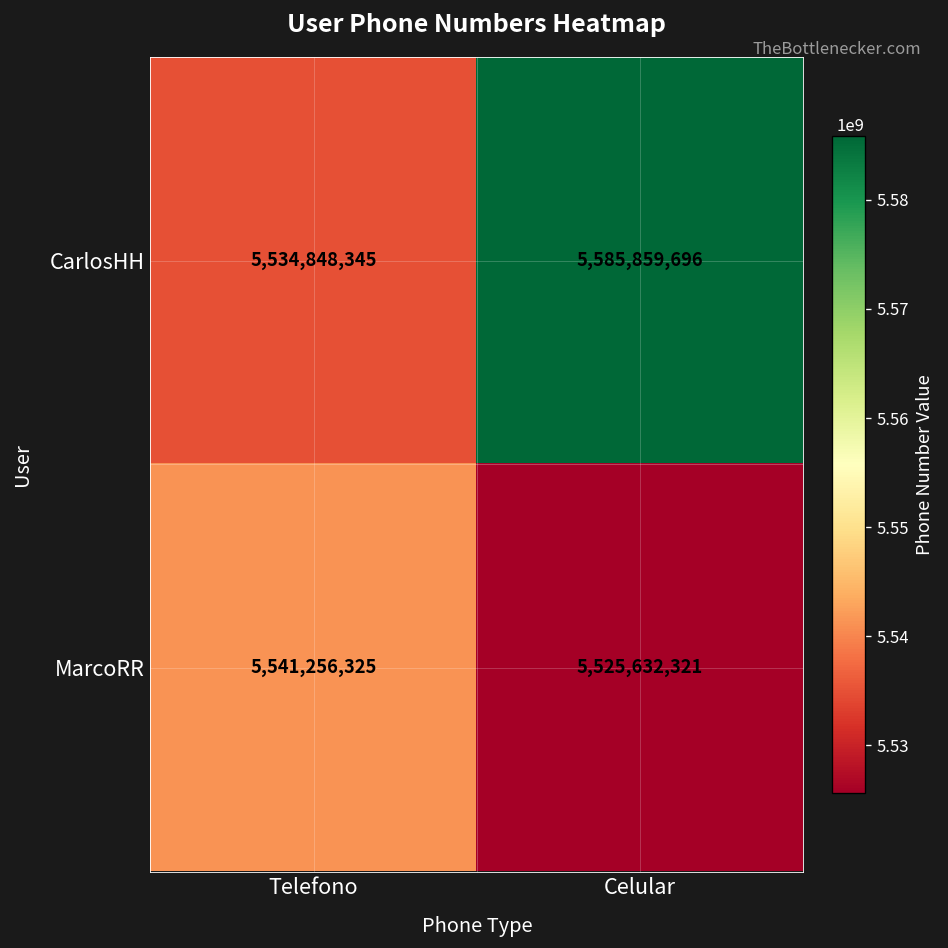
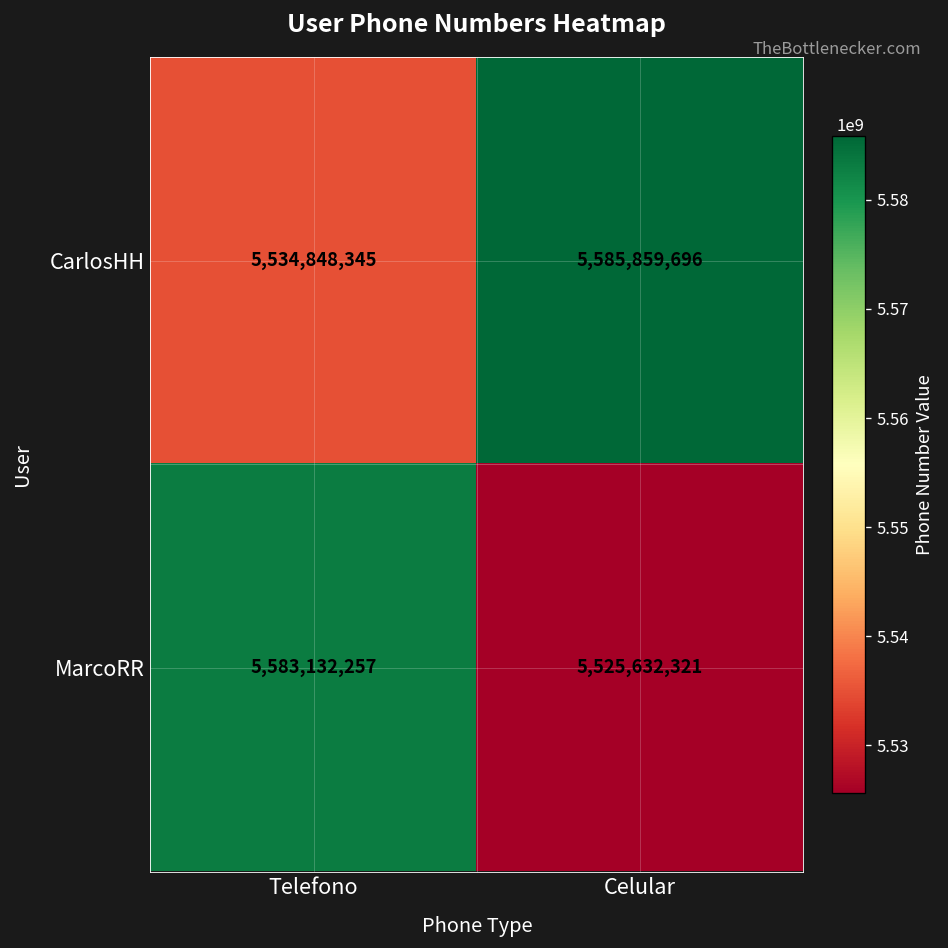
MarcoRR, Telefono: 5,541,256,325 -> 5,583,132,257
